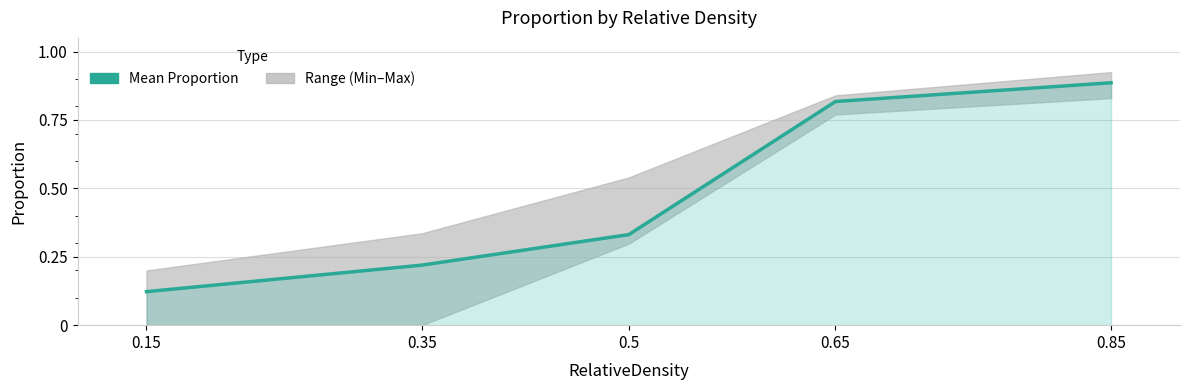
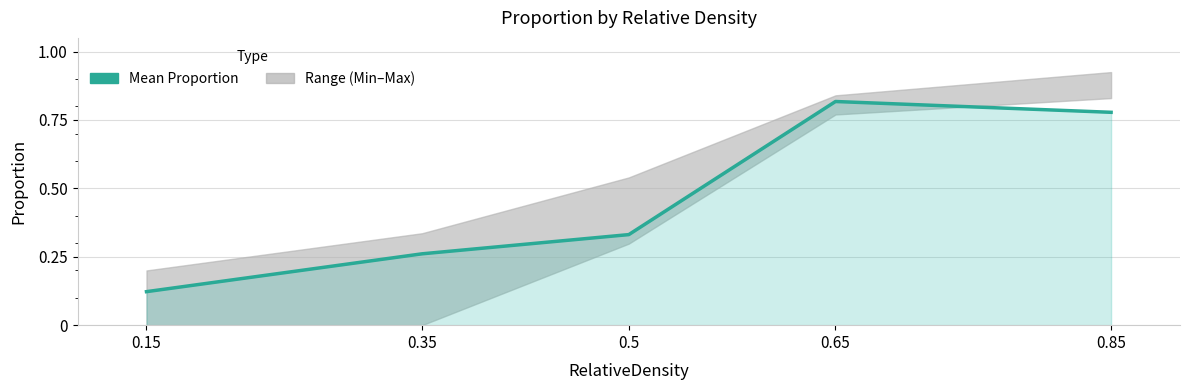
Mean Proportion, 0.35: 0.22 -> 0.26
Mean Proportion, 0.85: 0.89 -> 0.78
